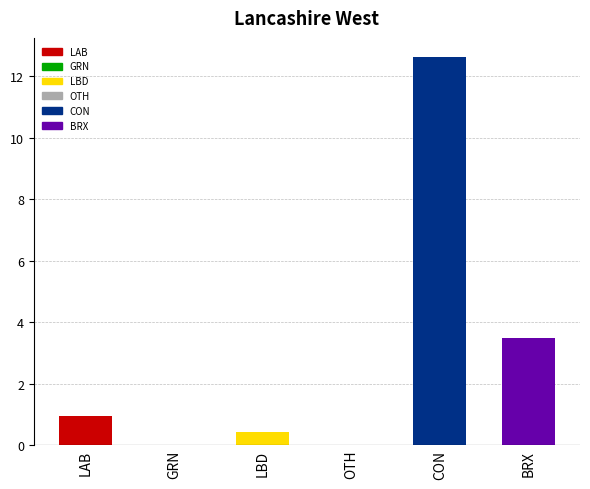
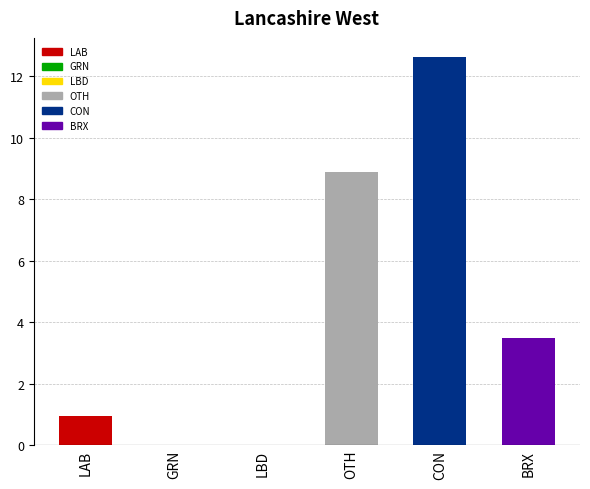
LBD: 0.4 -> 0.0
OTH: 0.0 -> 8.9
